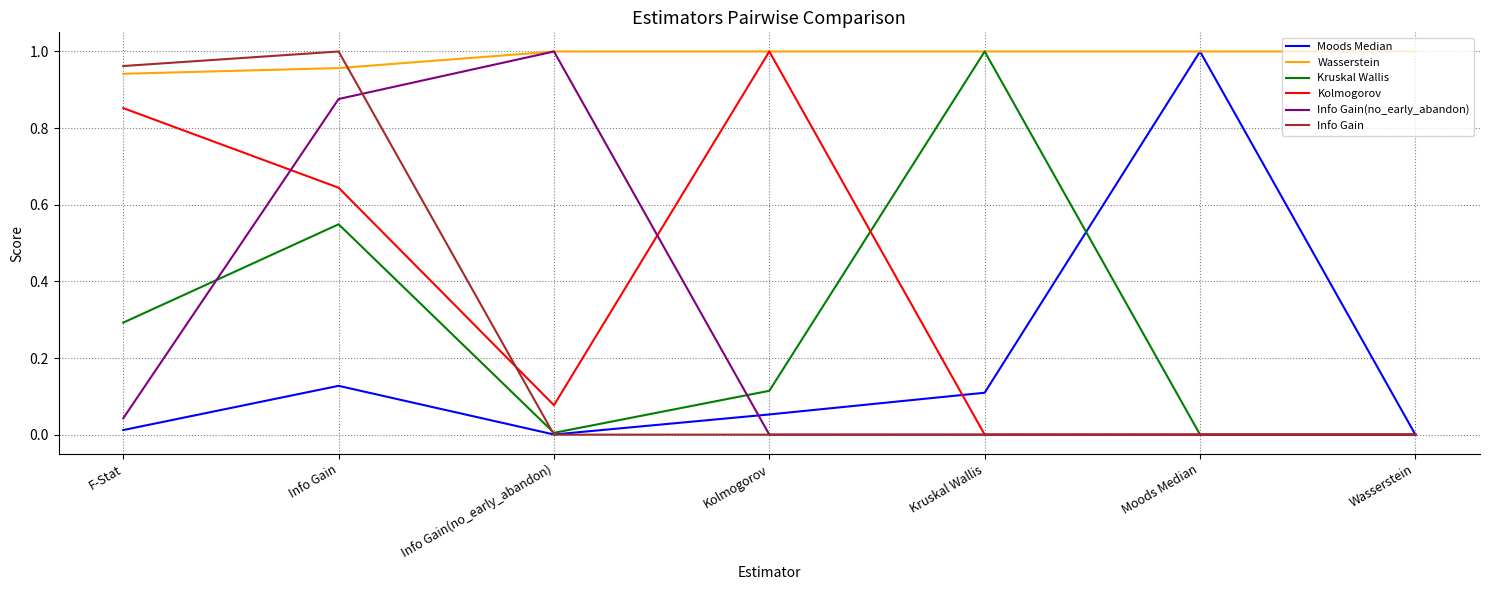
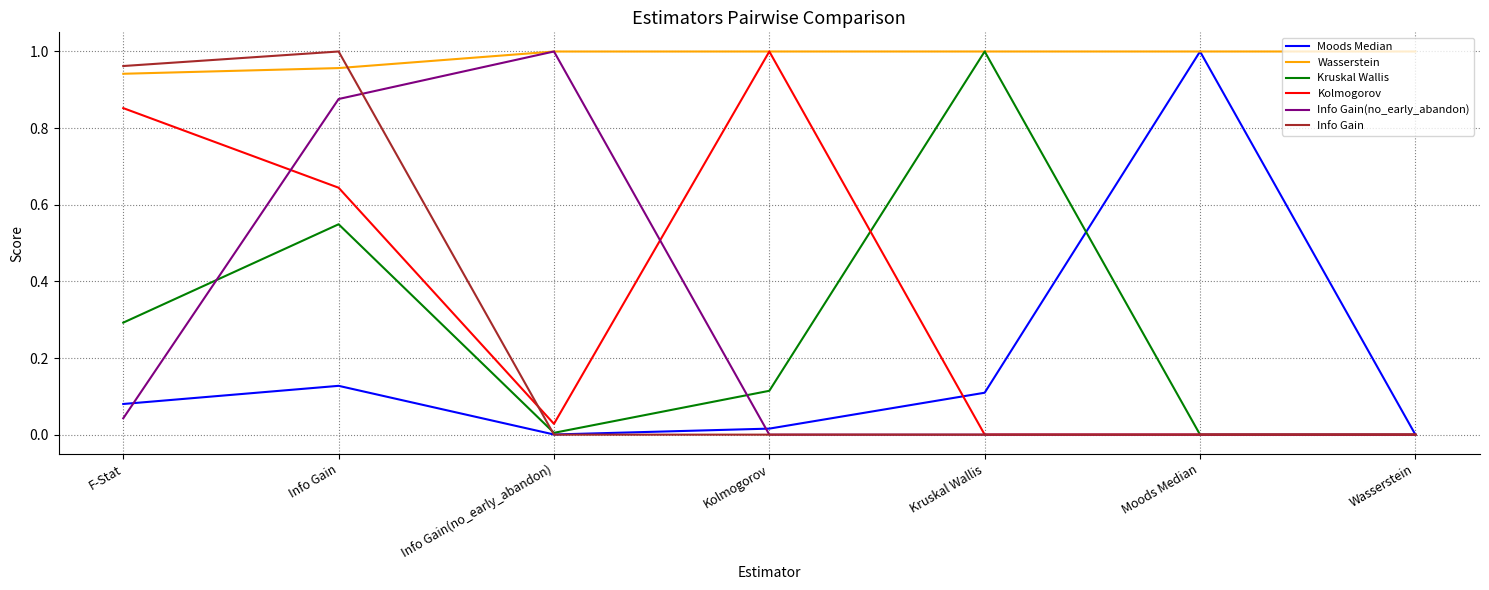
Moods Median, F-Stat: 0.01 -> 0.08
Kolmogorov, Info Gain(no_early_abandon): 0.08 -> 0.03
Moods Median, Kolmogorov: 0.05 -> 0.02
